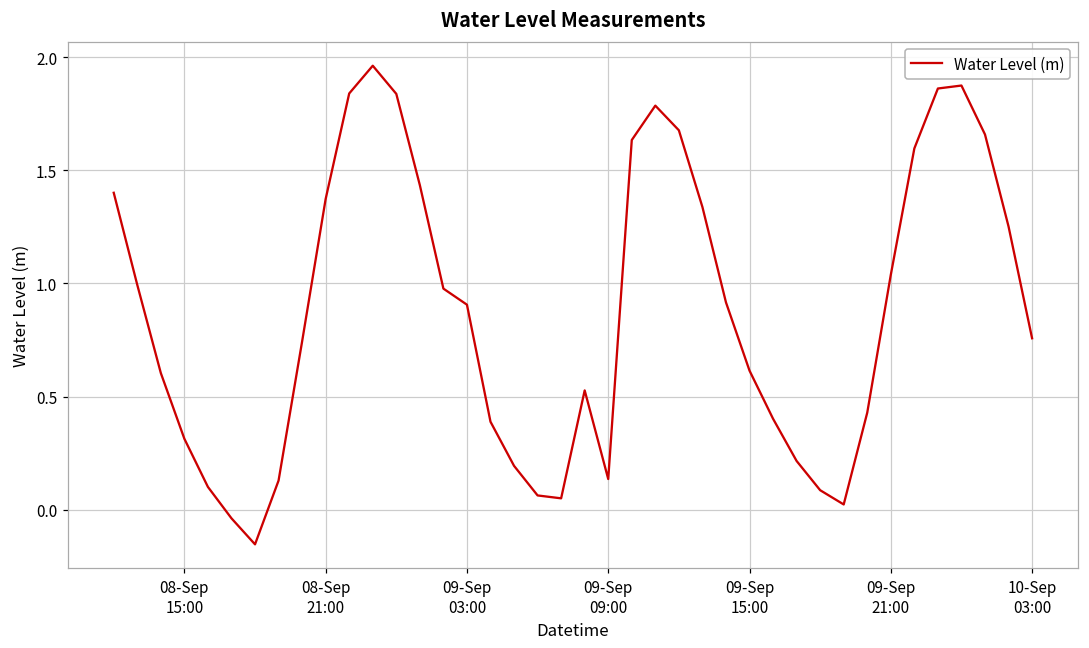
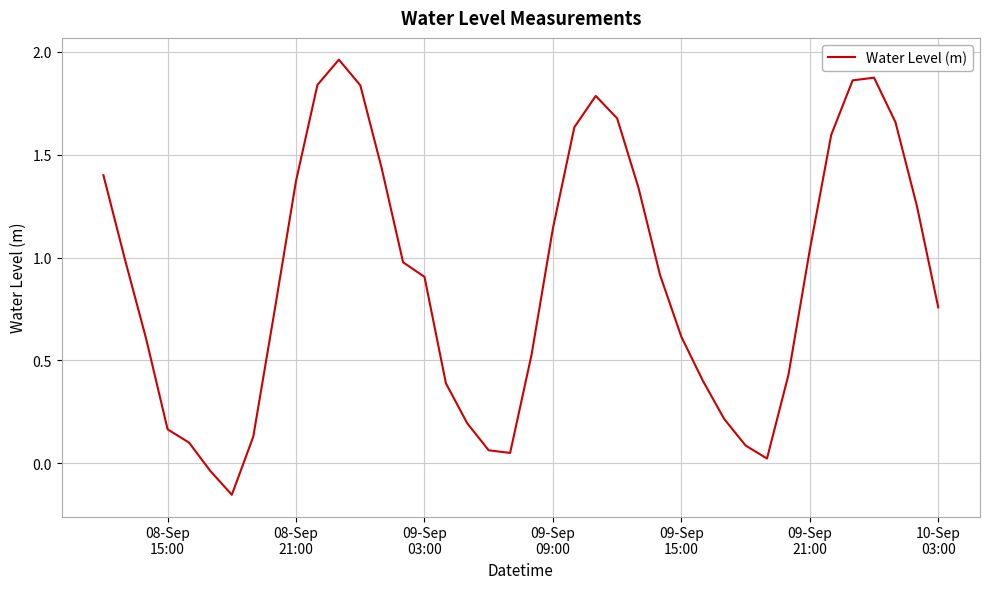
08-Sep 15:00: 0.31 -> 0.16
09-Sep 09:00: 0.14 -> 1.14
